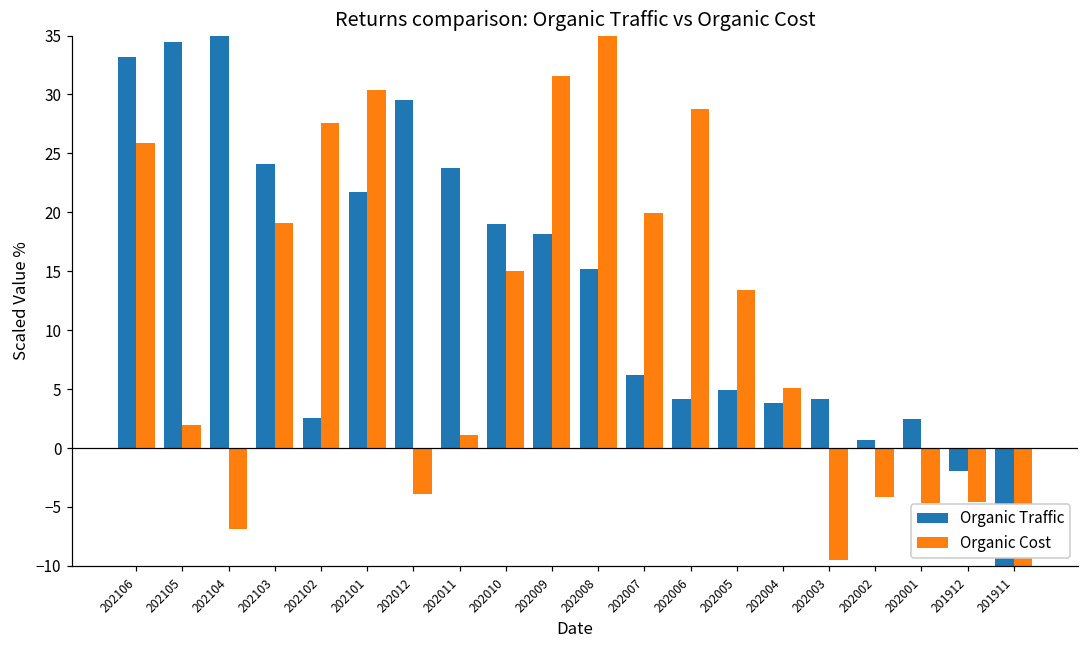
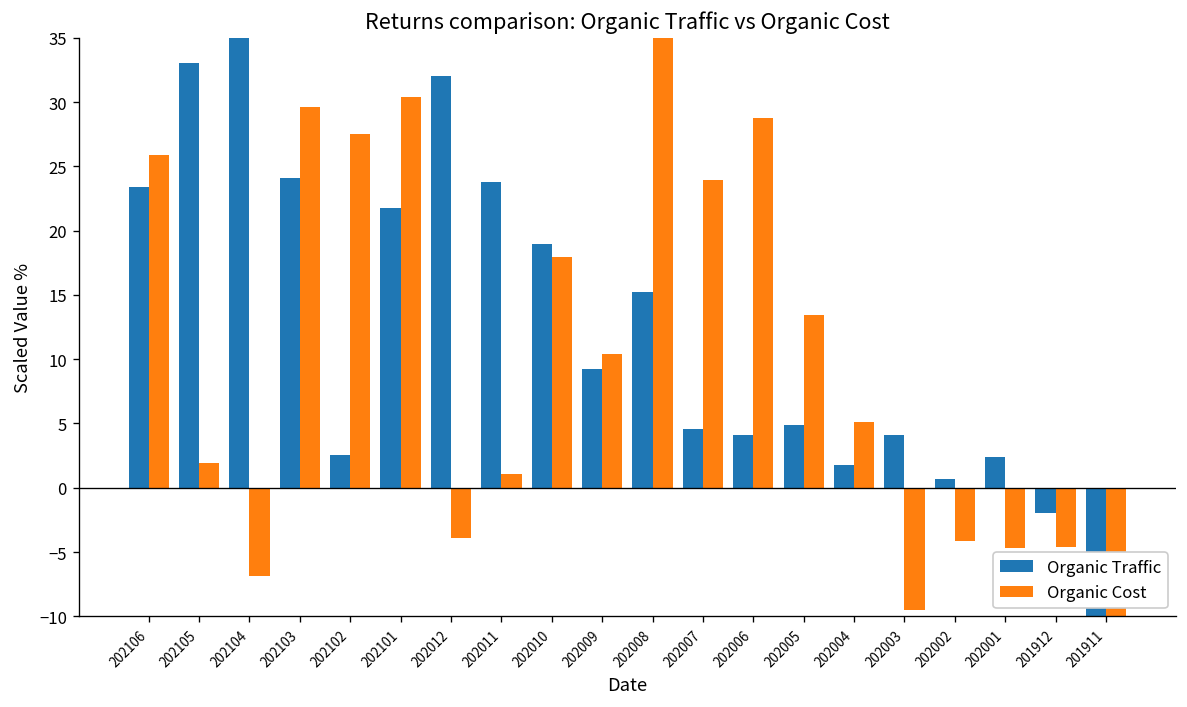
Organic Traffic, 202106: 33.2 -> 23.4
Organic Traffic, 202105: 34.4 -> 33.1
Organic Cost, 202103: 19.1 -> 29.6
Organic Traffic, 202012: 29.6 -> 32.1
Organic Cost, 202010: 15.0 -> 17.9
Organic Traffic, 202009: 18.2 -> 9.2
Organic Cost, 202009: 31.6 -> 10.4
Organic Traffic, 202007: 6.2 -> 4.5
Organic Cost, 202007: 20.0 -> 24.0
Organic Traffic, 202004: 3.8 -> 1.8
